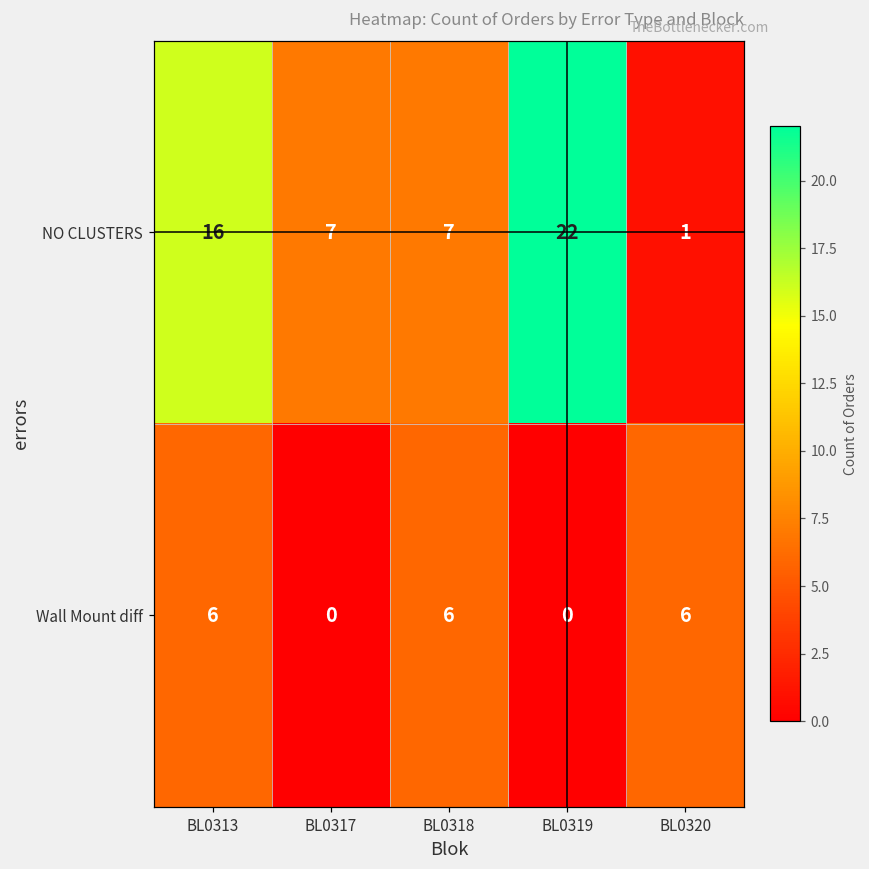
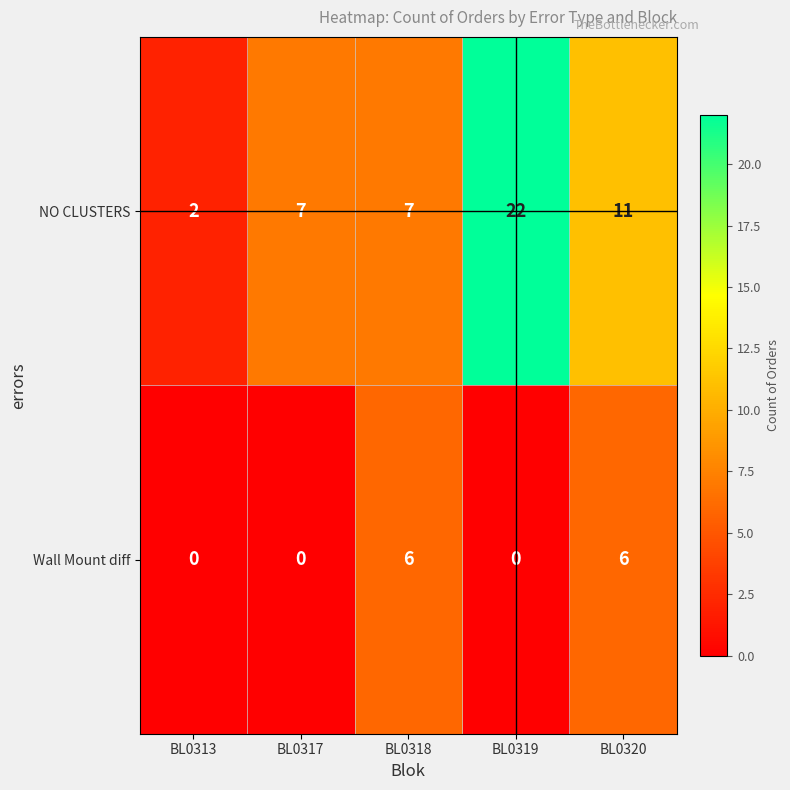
NO CLUSTERS, BL0313: 16 -> 2
NO CLUSTERS, BL0320: 1 -> 11
Wall Mount diff, BL0313: 6 -> 0
